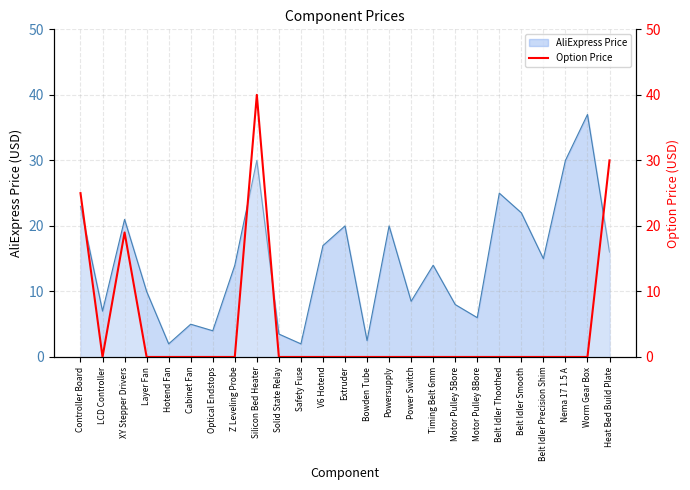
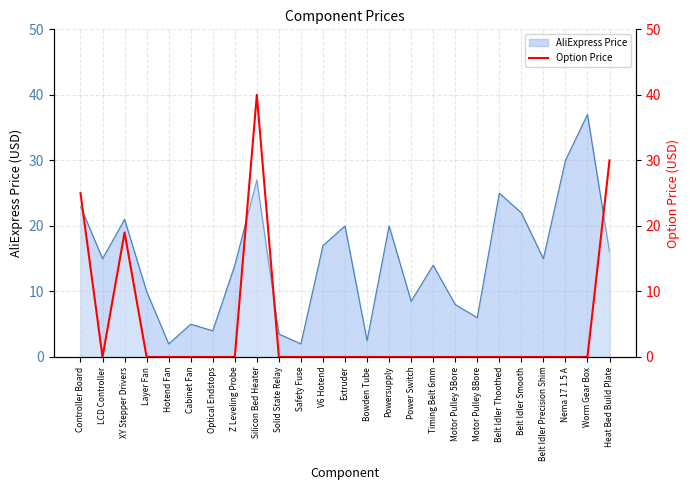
AliExpress Price, LCD Controller: 7 -> 15
AliExpress Price, Silicon Bed Heater: 30 -> 27
